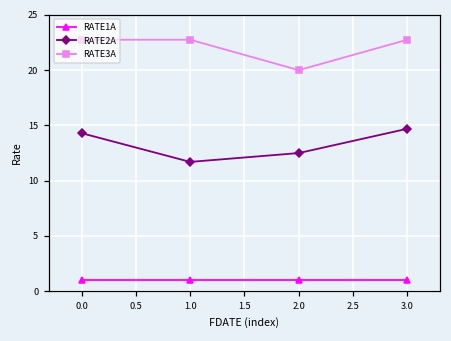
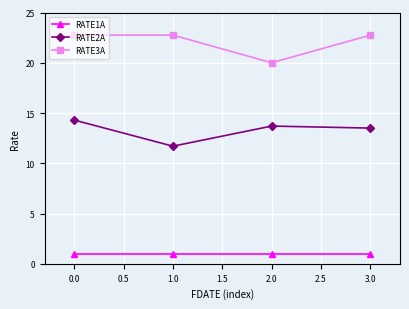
RATE2A, 2.0: 12.5 -> 13.7
RATE2A, 3.0: 14.7 -> 13.5
